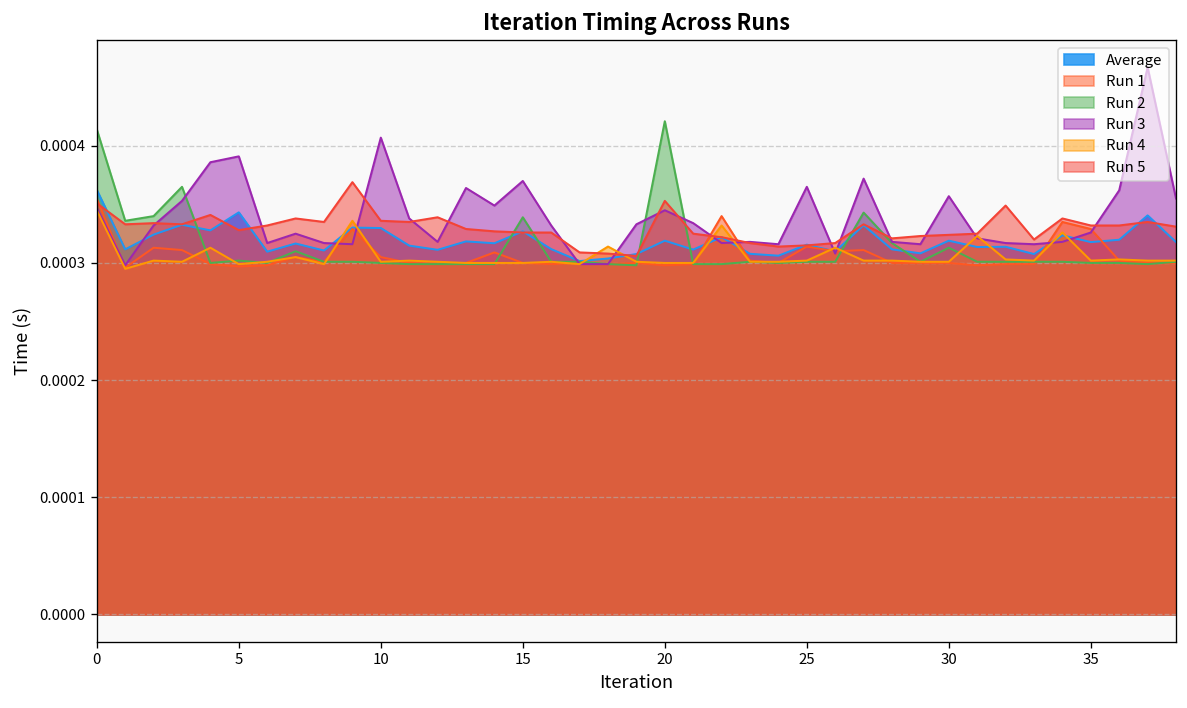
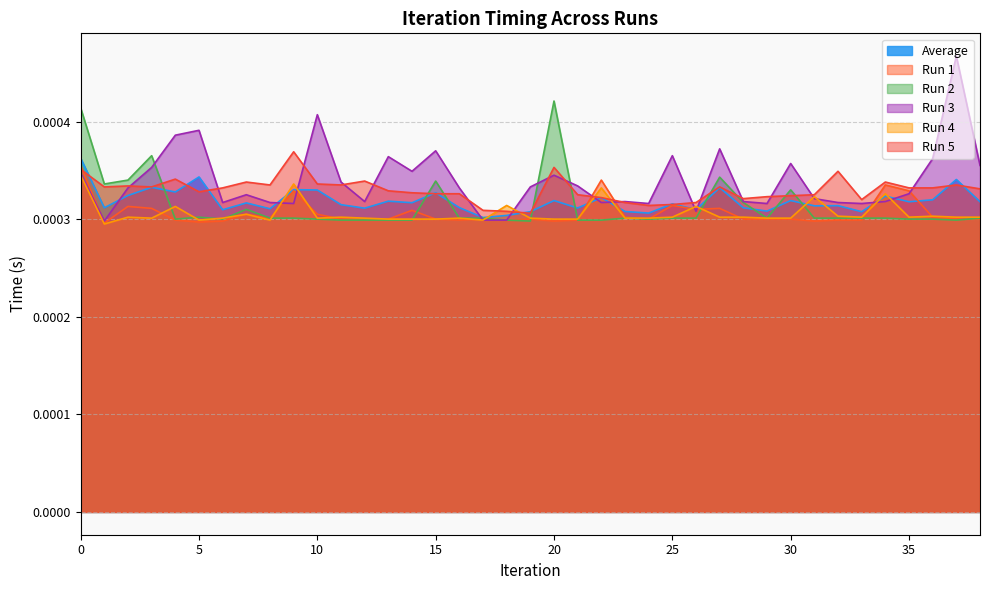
Run 2, 30: 0.00031 -> 0.00033
